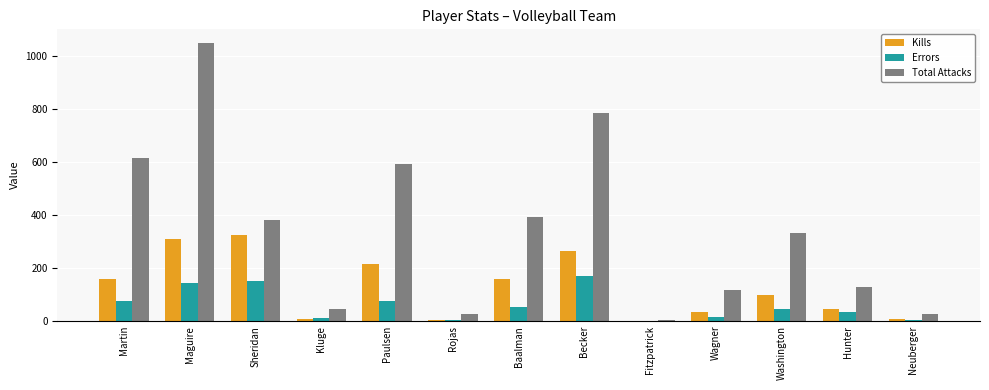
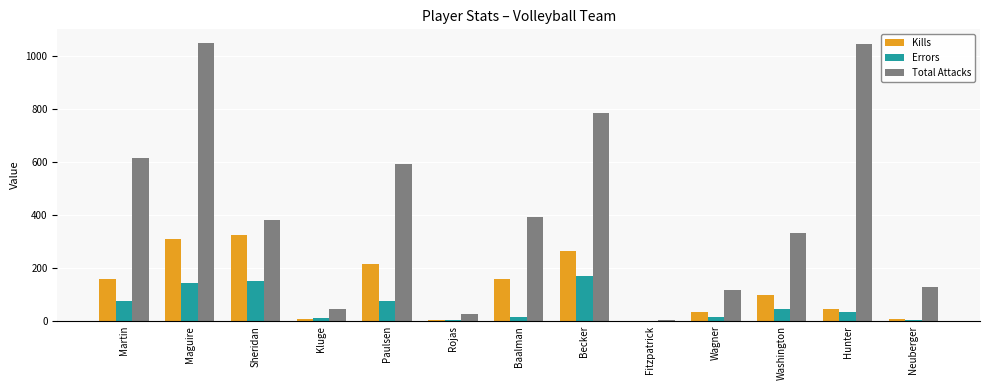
Errors, Baalman: 50 -> 20
Total Attacks, Hunter: 130 -> 1050
Total Attacks, Neuberger: 30 -> 130
